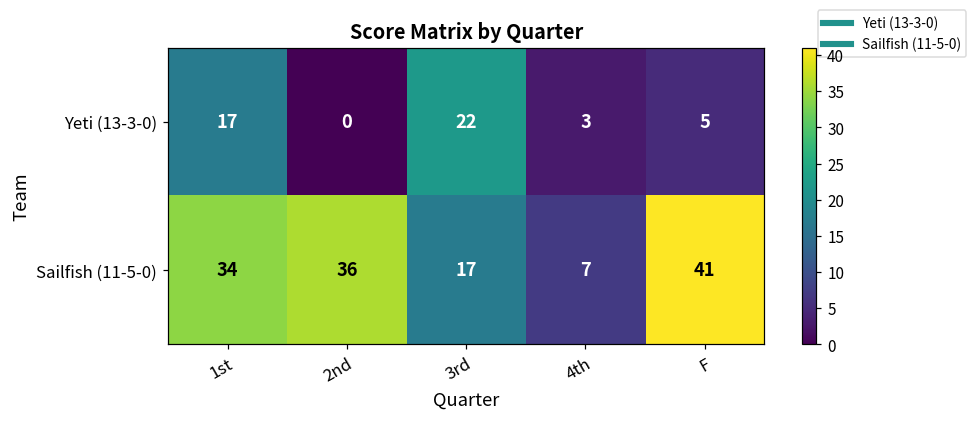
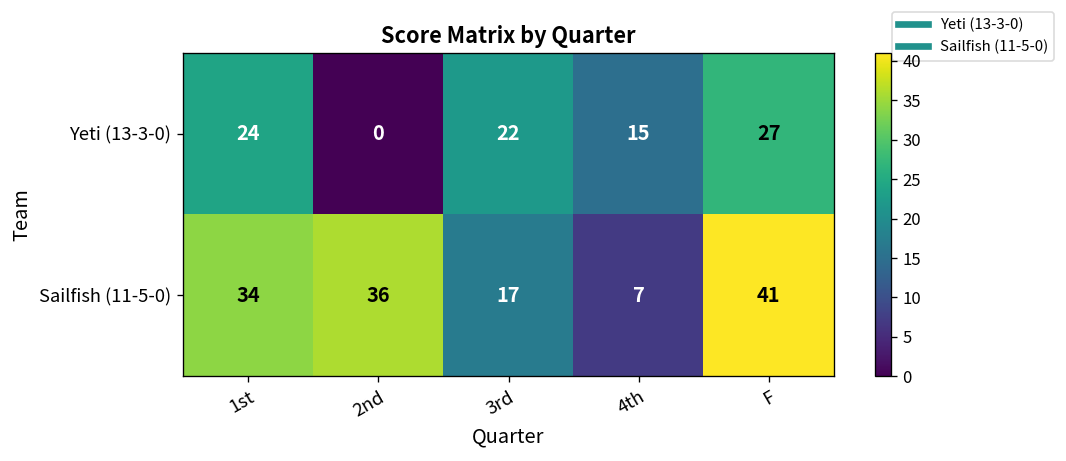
Yeti (13-3-0), 1st: 17 -> 24
Yeti (13-3-0), 4th: 3 -> 15
Yeti (13-3-0), F: 5 -> 27
